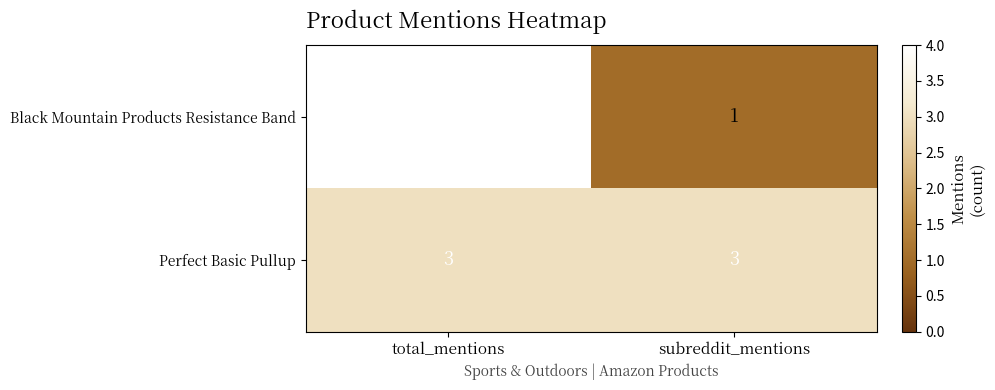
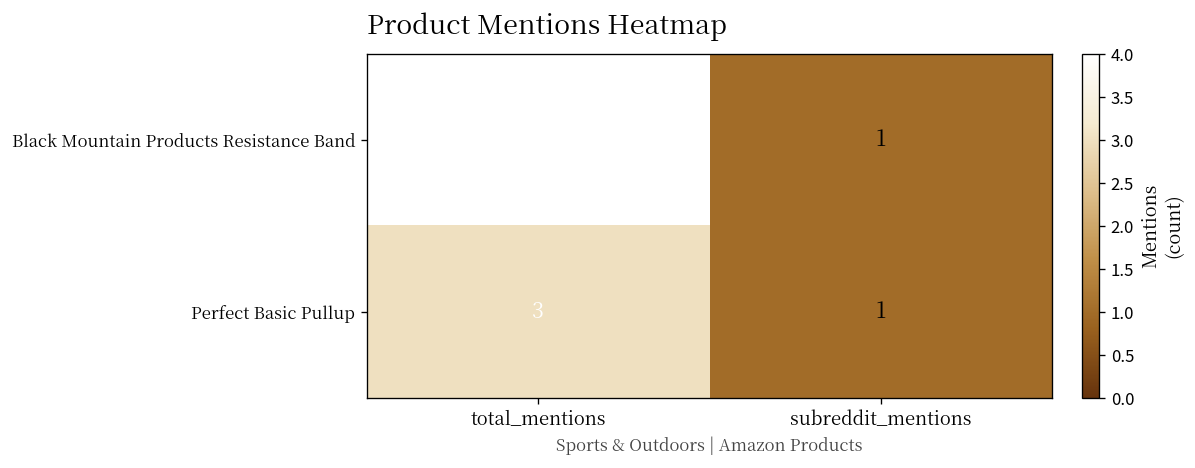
Perfect Basic Pullup, subreddit_mentions: 3 -> 1
